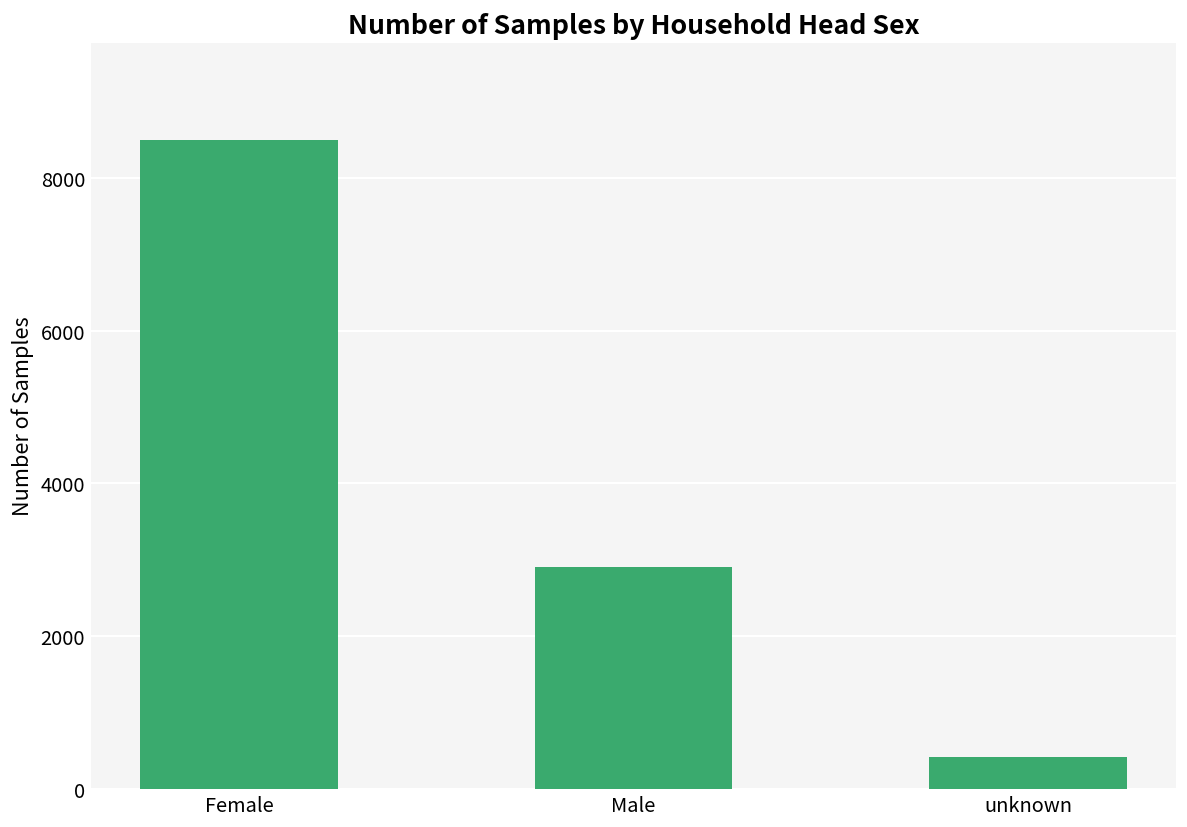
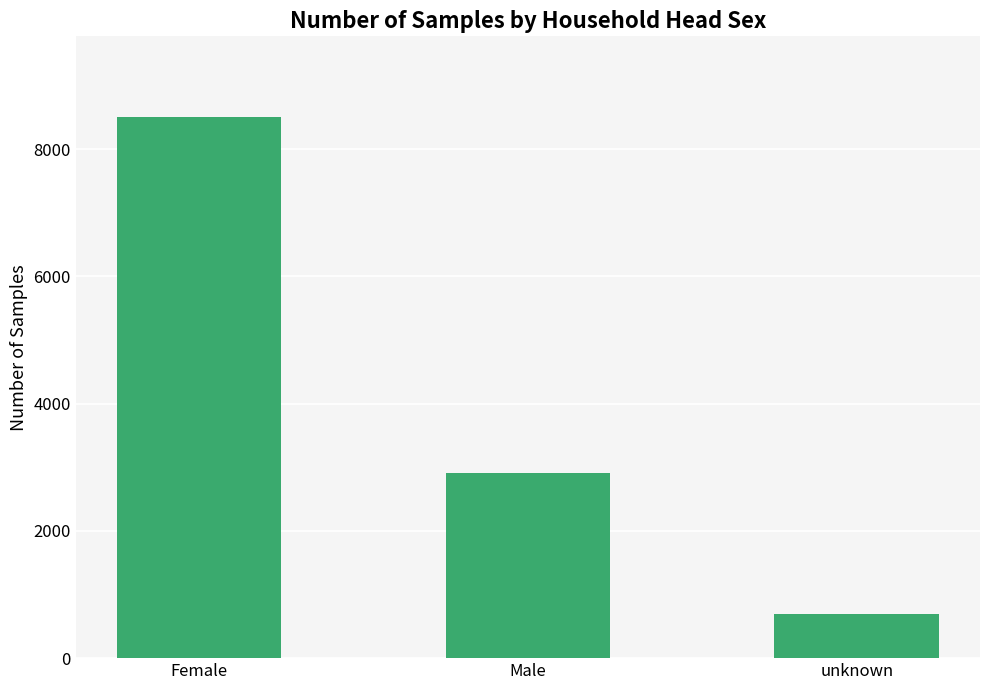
unknown: 400 -> 700
